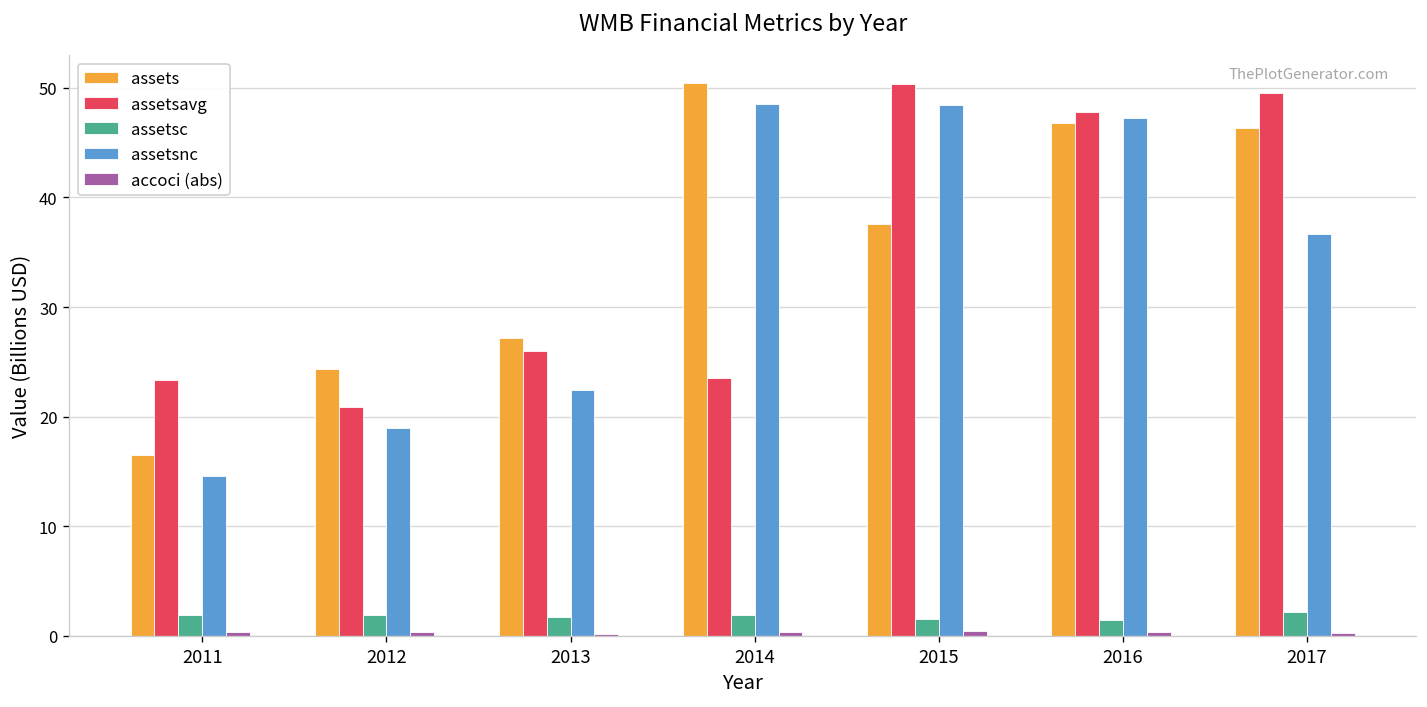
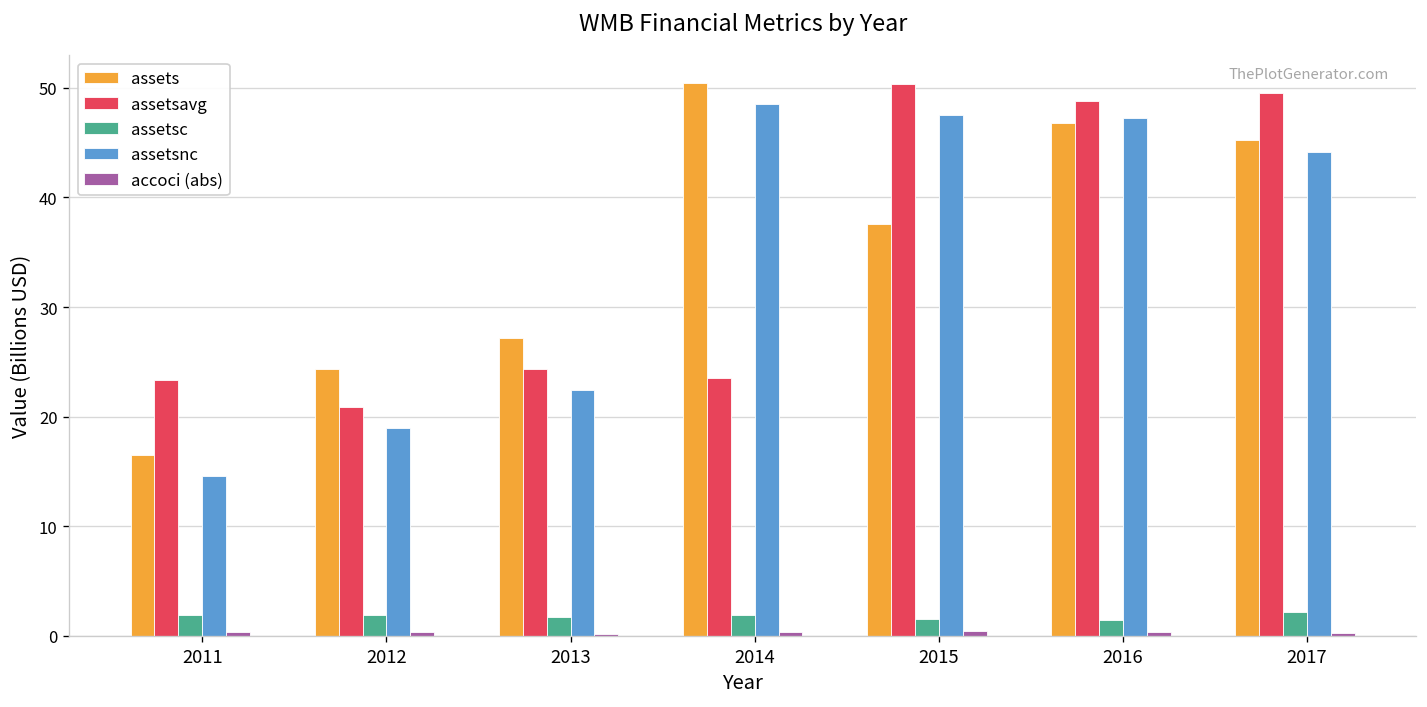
assetsavg, 2013: 26 -> 24
assetsnc, 2015: 48 -> 47
assetsavg, 2016: 48 -> 49
assets, 2017: 46 -> 45
assetsnc, 2017: 37 -> 44
